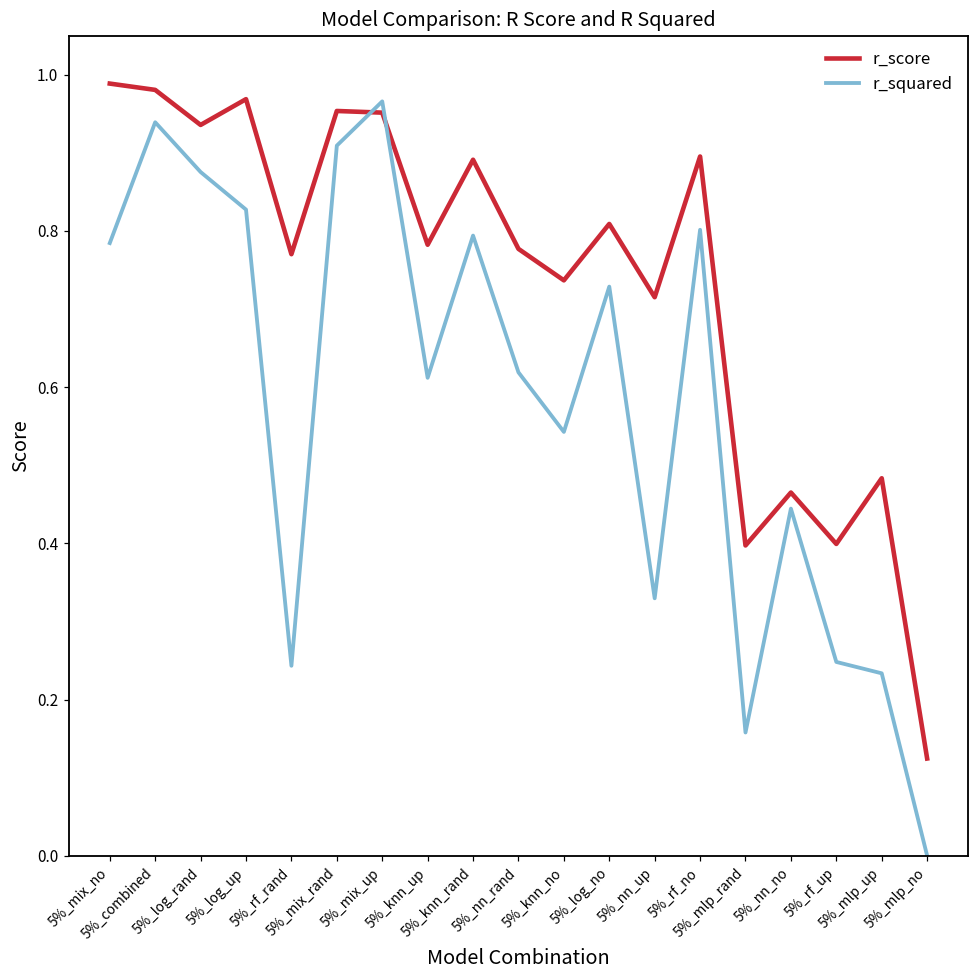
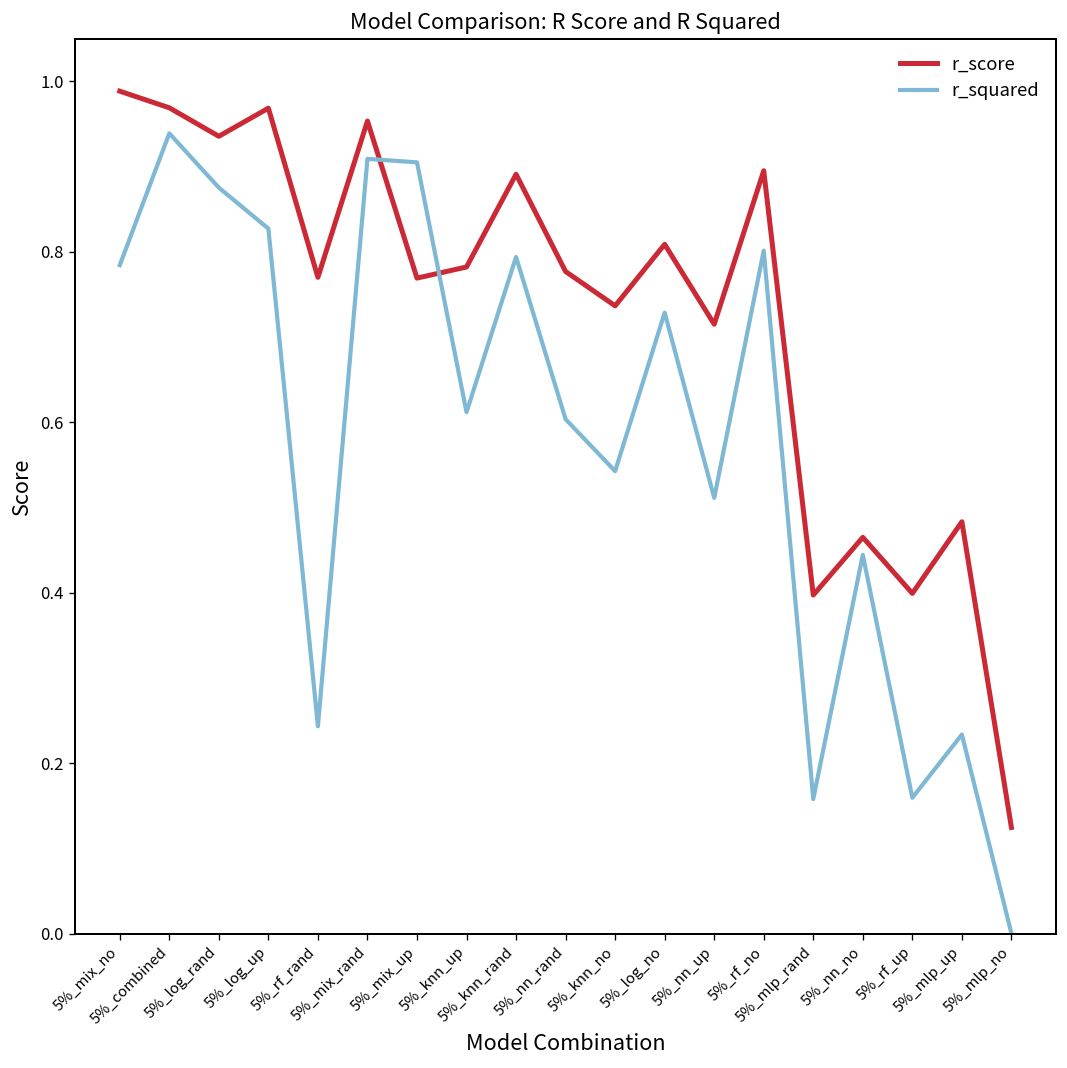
r_score, 5%_combined: 0.98 -> 0.97
r_score, 5%_mix_up: 0.95 -> 0.77
r_squared, 5%_mix_up: 0.97 -> 0.91
r_squared, 5%_nn_rand: 0.62 -> 0.60
r_squared, 5%_nn_up: 0.33 -> 0.51
r_squared, 5%_rf_up: 0.25 -> 0.16
